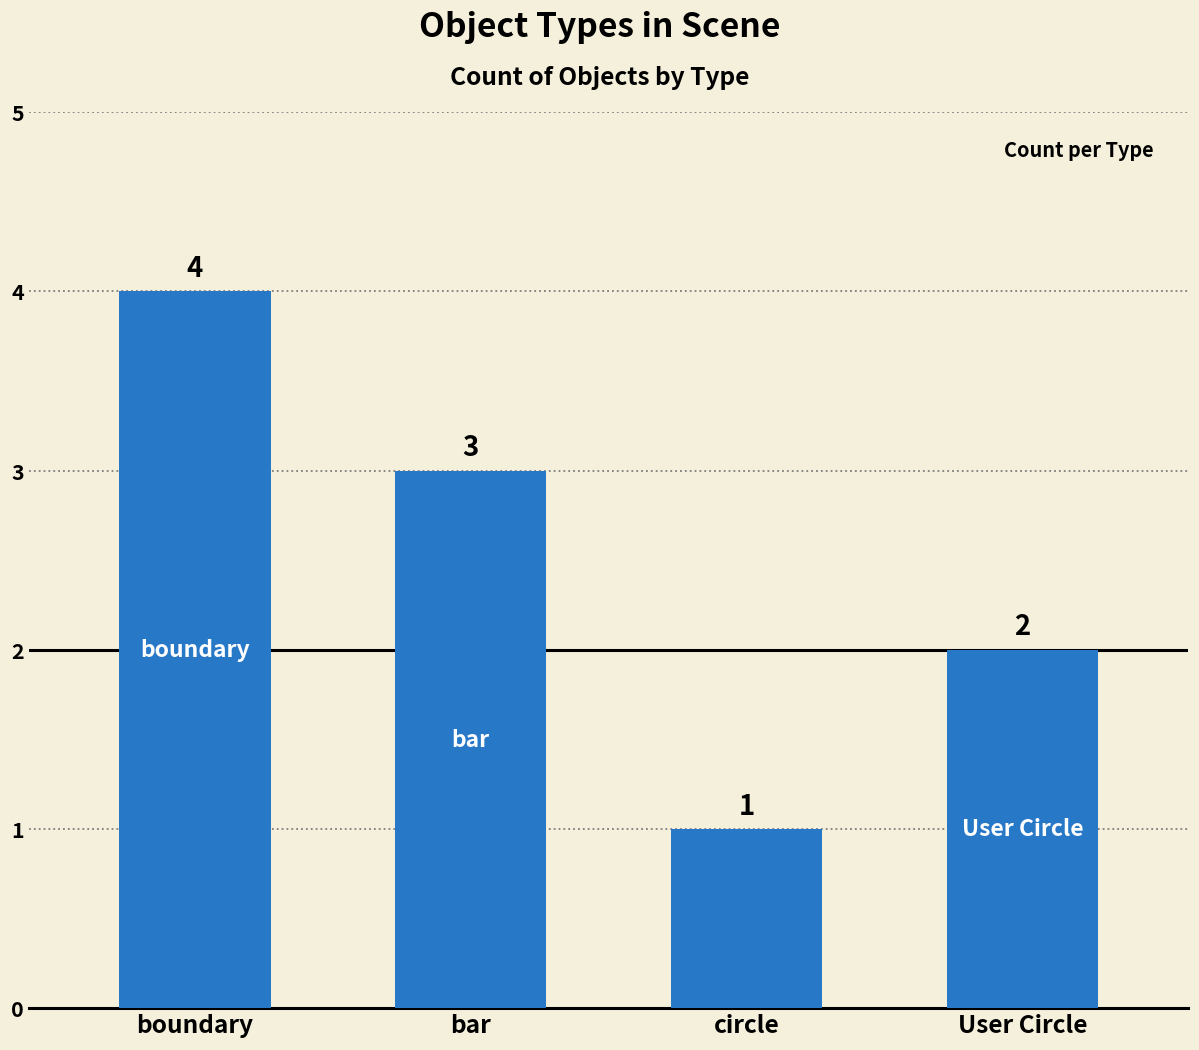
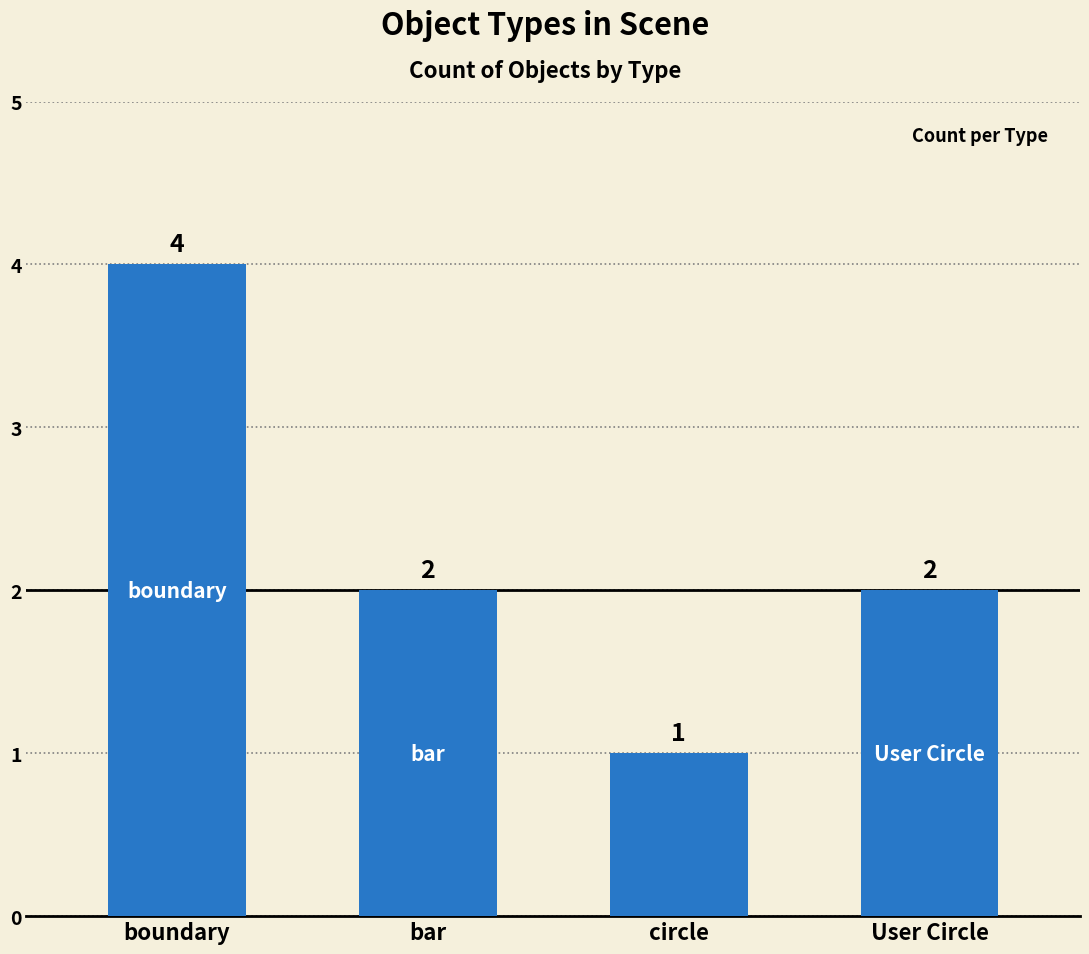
bar: 3 -> 2
